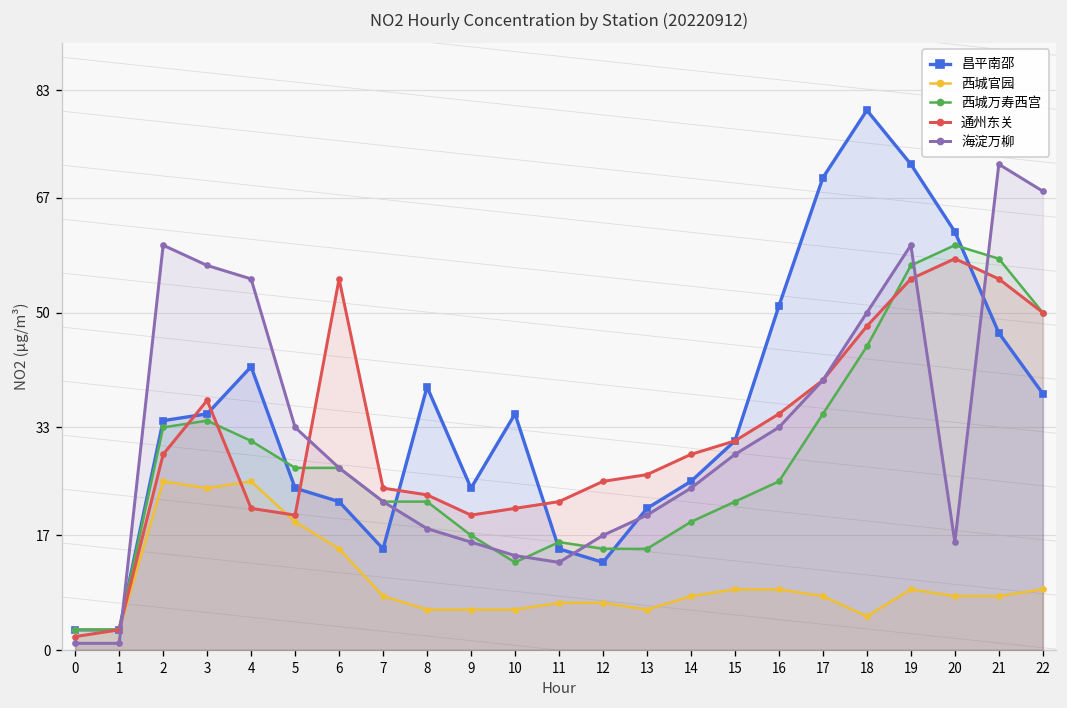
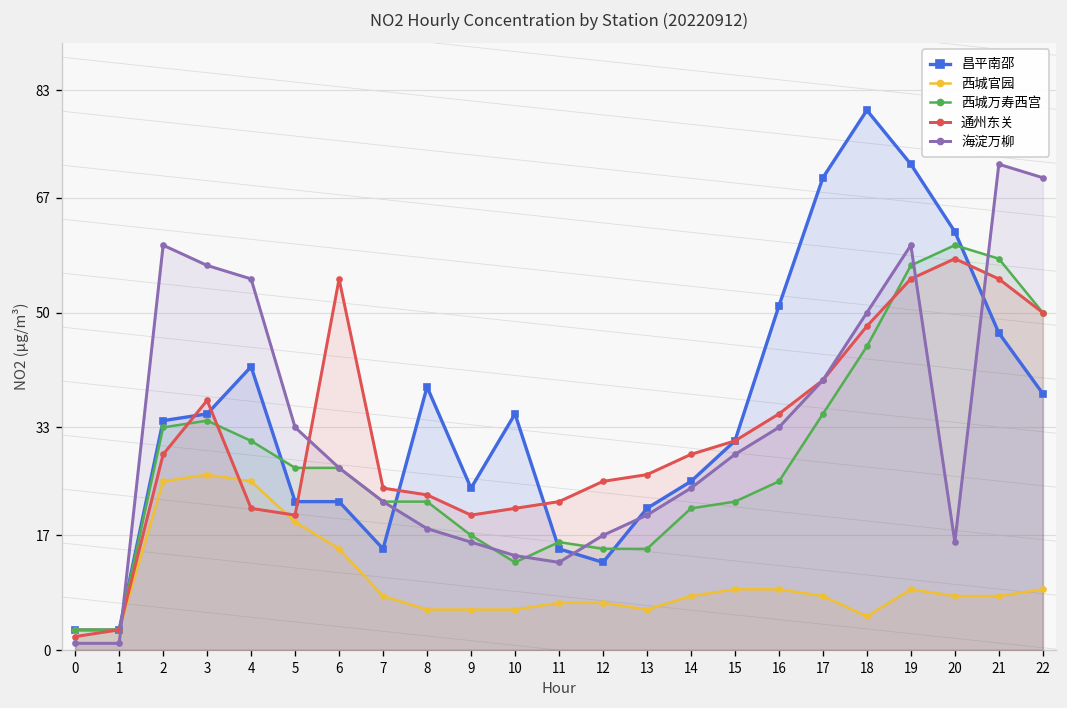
西城官园, 3: 24 -> 26
昌平南邵, 5: 24 -> 22
西城万寿西宫, 14: 19 -> 21
海淀万柳, 22: 68 -> 70
